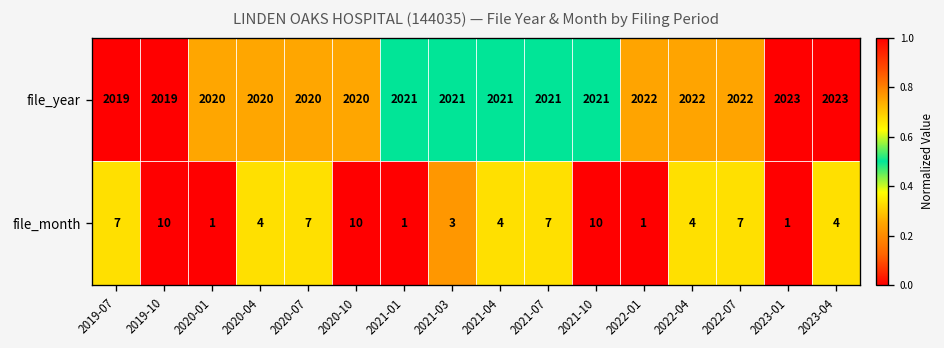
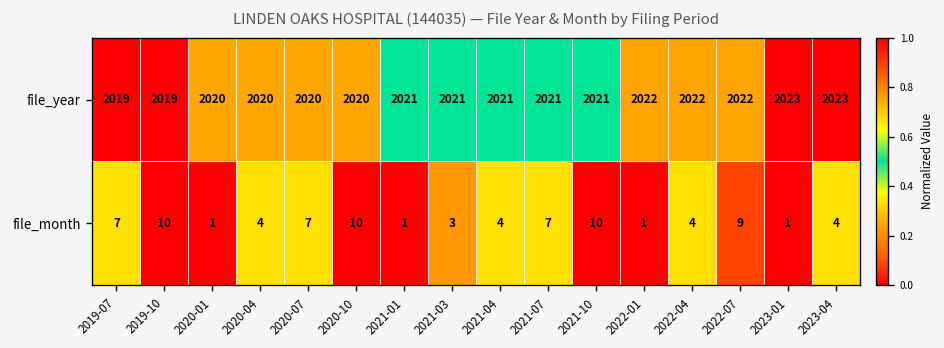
file_month, 2022-07: 7 -> 9
